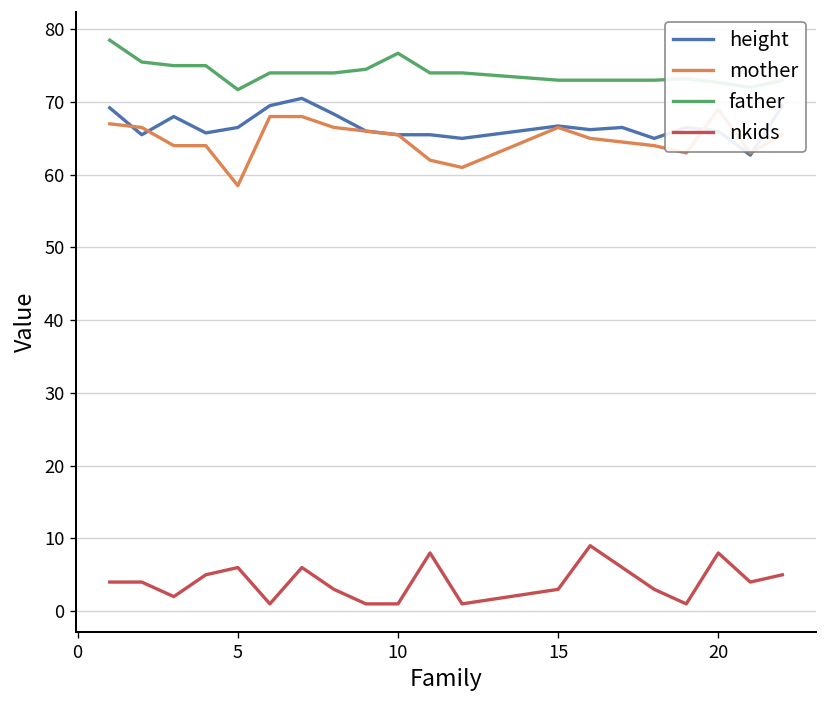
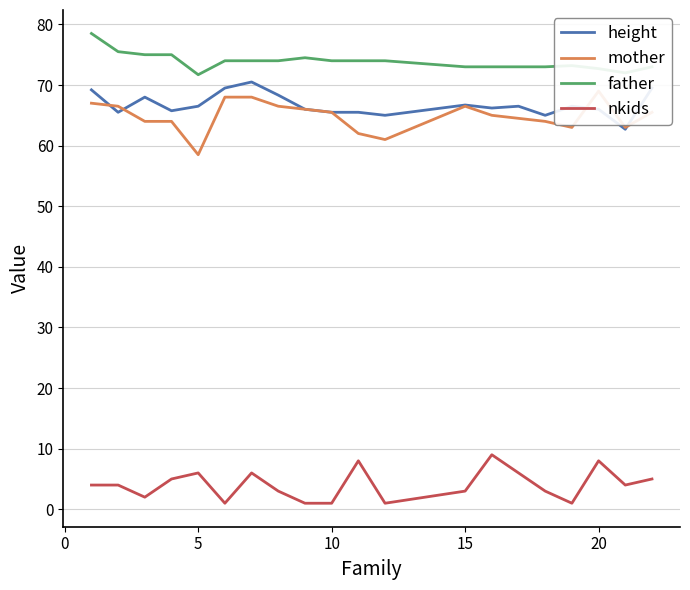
father, 10: 77 -> 74
